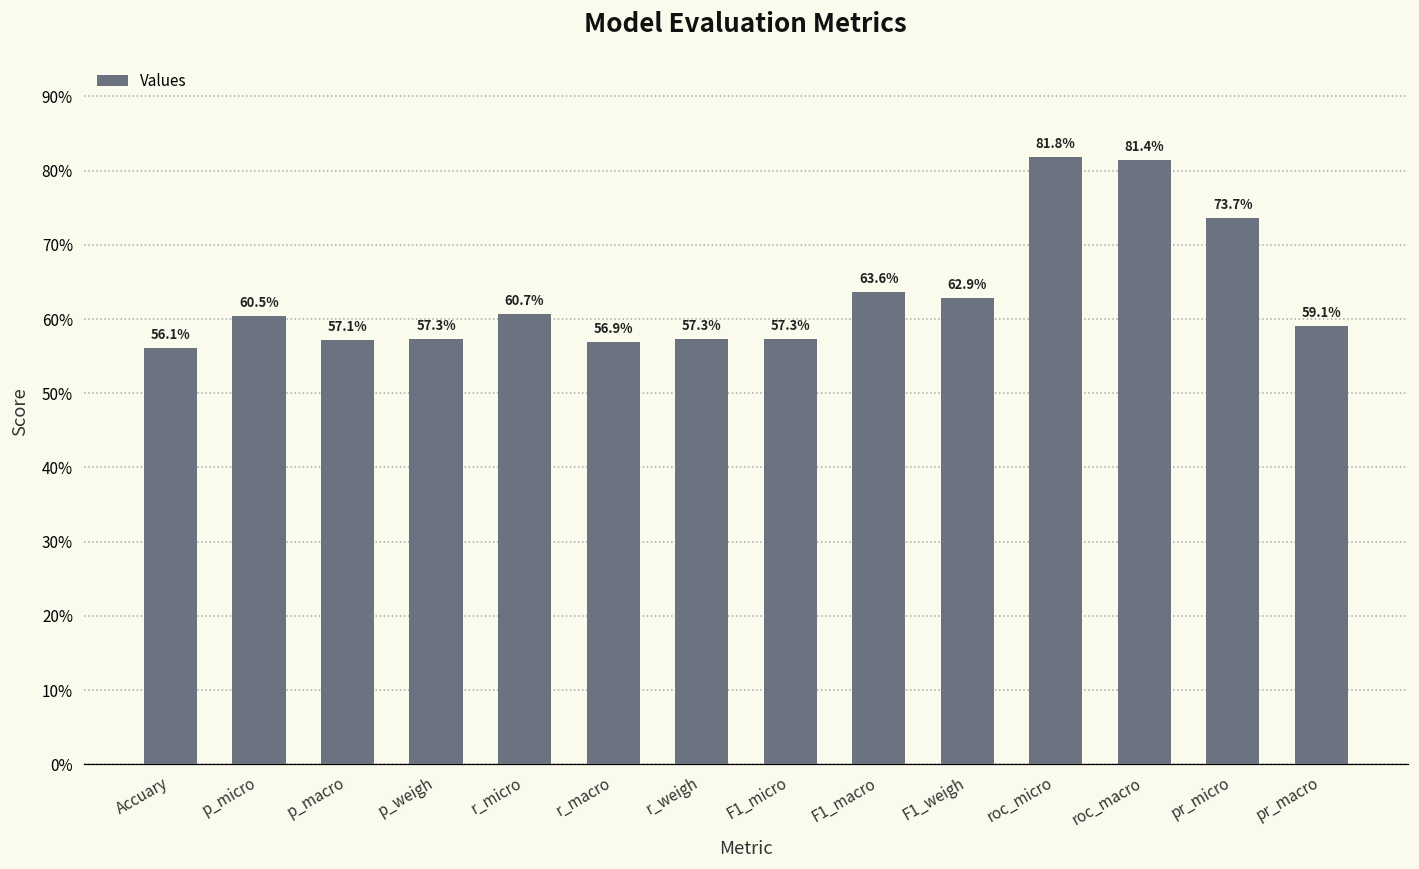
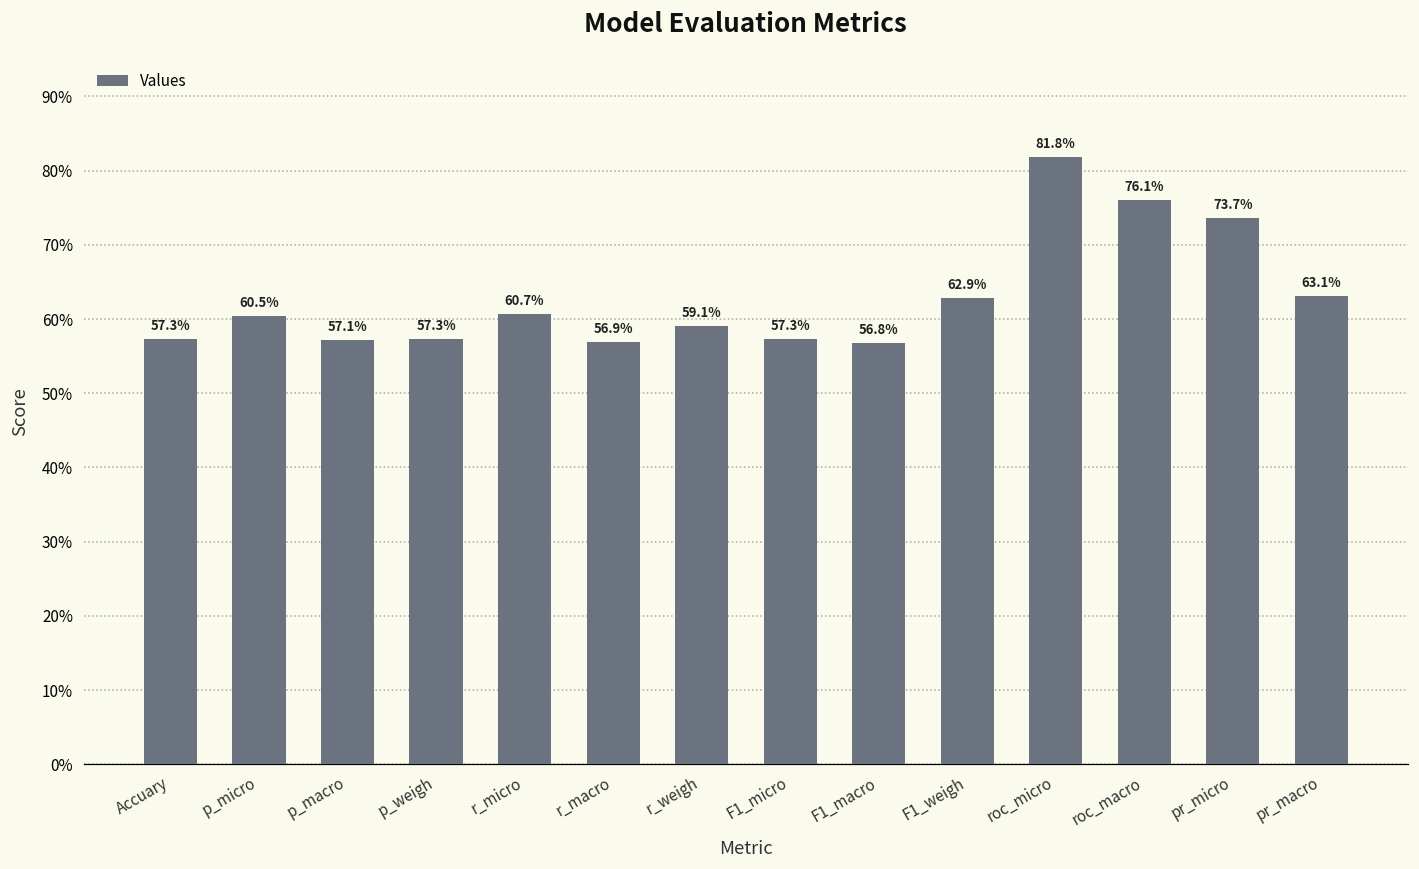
Accuary: 56.1% -> 57.3%
r_weigh: 57.3% -> 59.1%
F1_macro: 63.6% -> 56.8%
roc_macro: 81.4% -> 76.1%
pr_macro: 59.1% -> 63.1%
